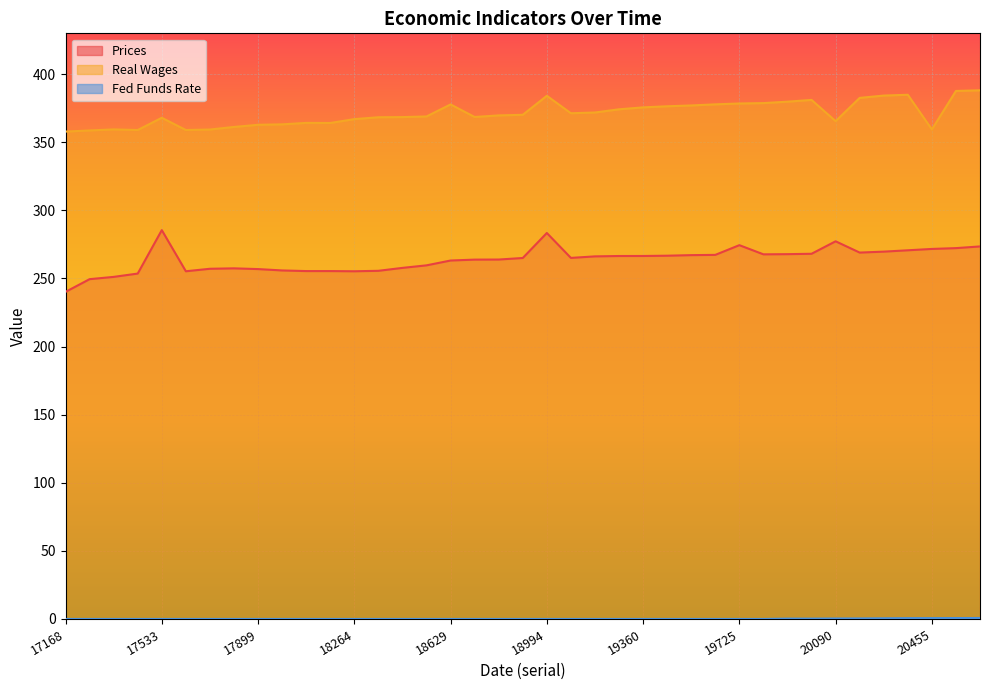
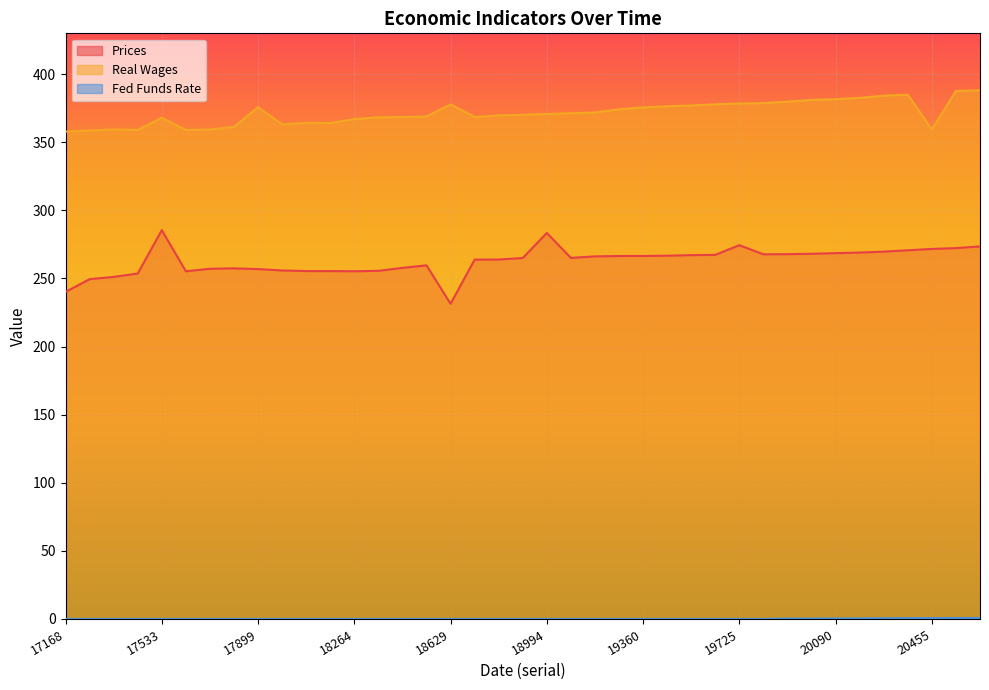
Real Wages, 17899: 363 -> 376
Prices, 18629: 263 -> 231
Real Wages, 18994: 384 -> 371
Prices, 20090: 277 -> 269
Real Wages, 20090: 366 -> 382
